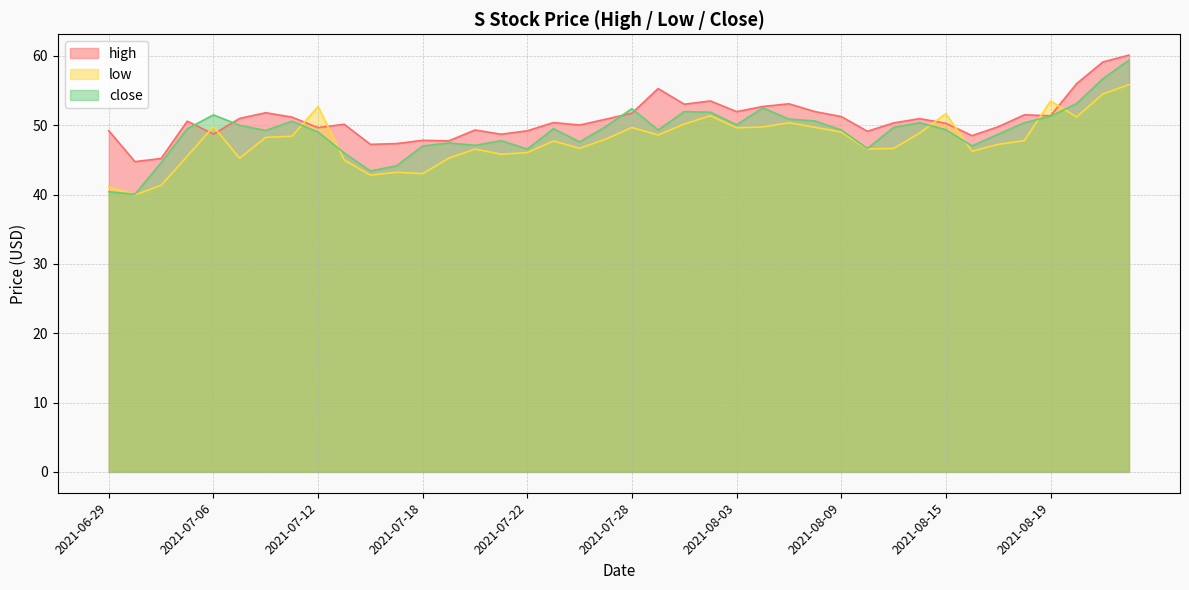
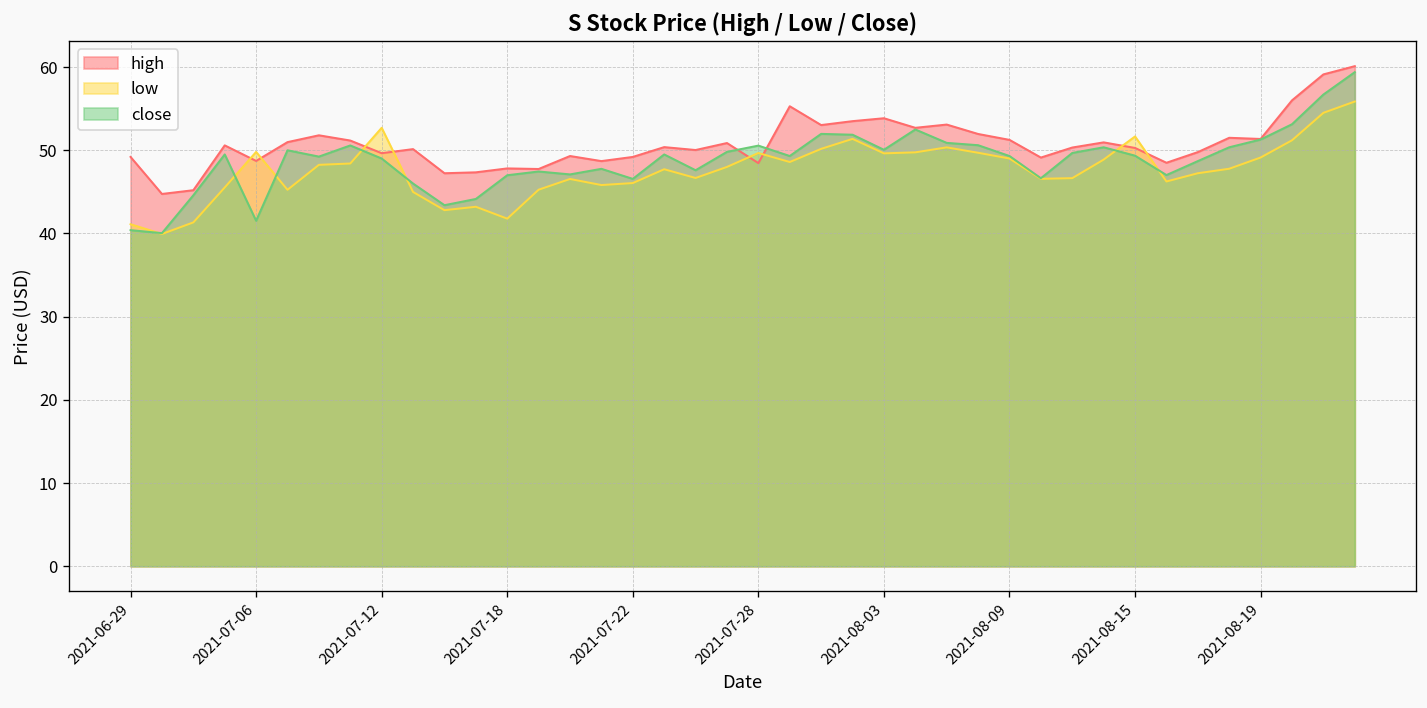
close, 2021-07-06: 51 -> 42
low, 2021-07-18: 43 -> 42
high, 2021-07-28: 52 -> 48
close, 2021-07-28: 52 -> 51
high, 2021-08-03: 52 -> 54
low, 2021-08-19: 53 -> 49
